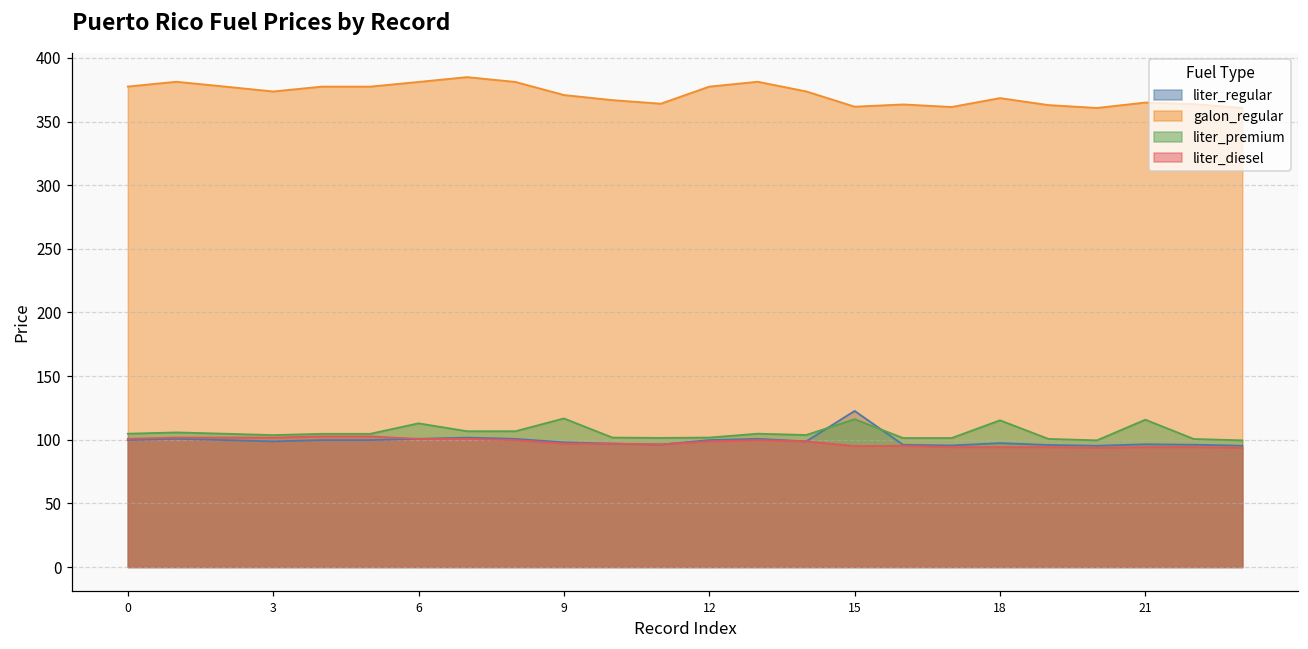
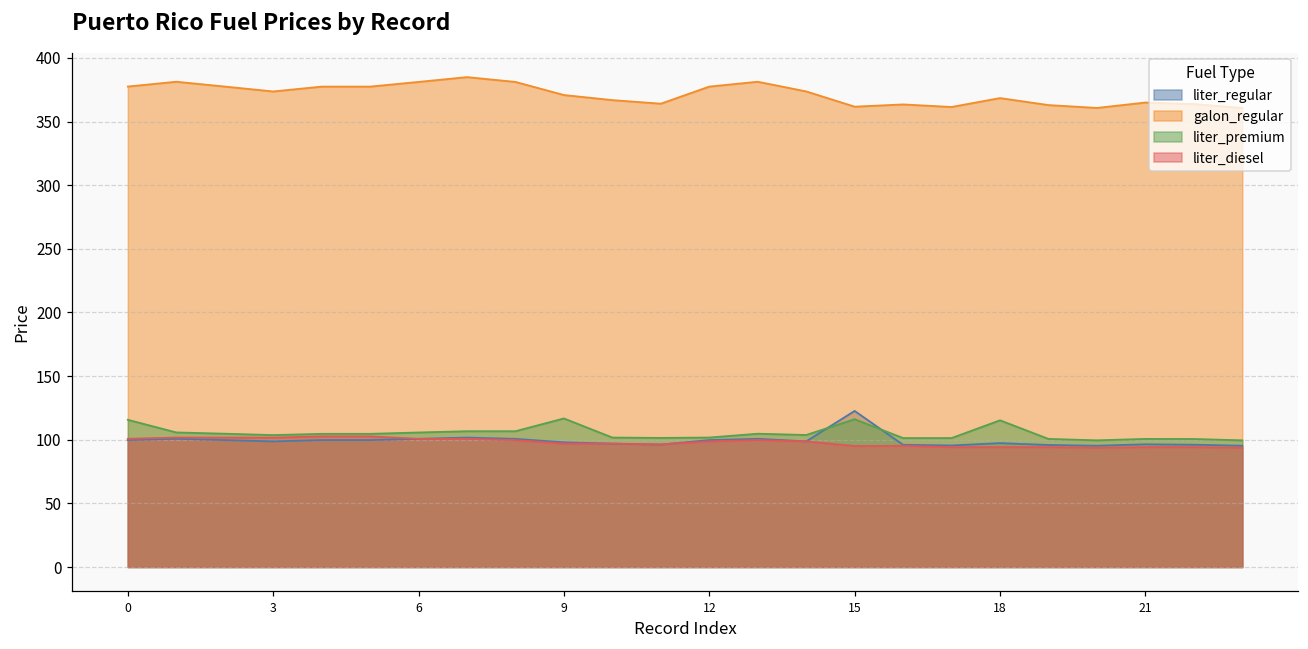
liter_premium, 0: 105 -> 116
liter_premium, 6: 113 -> 106
liter_premium, 21: 116 -> 101
